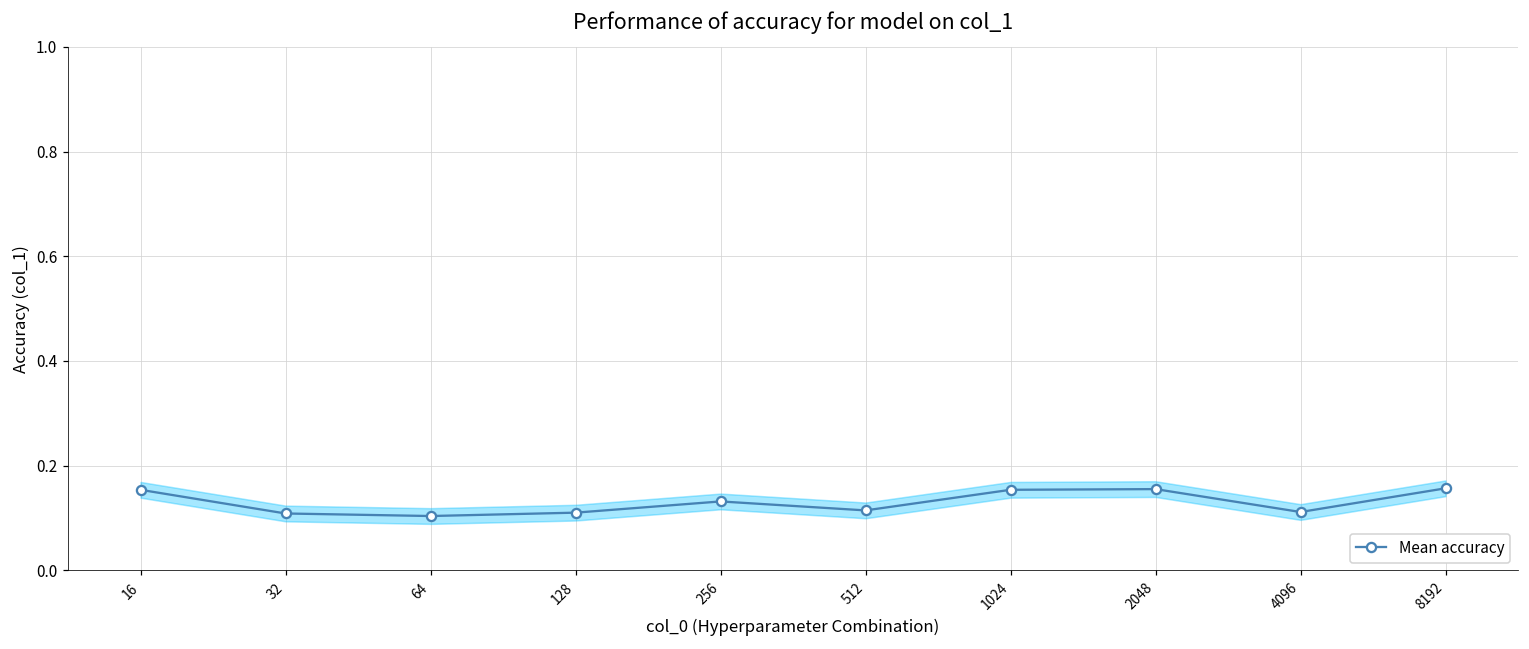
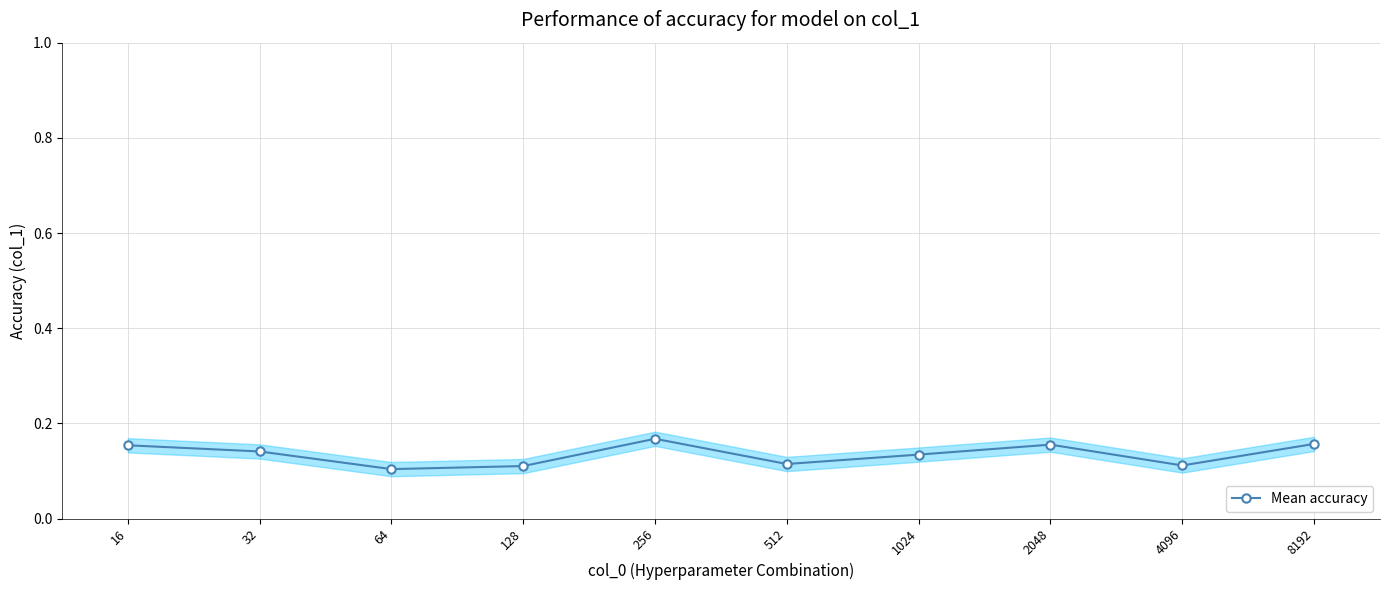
Mean accuracy, 32: 0.11 -> 0.14
Mean accuracy, 256: 0.13 -> 0.17
Mean accuracy, 1024: 0.15 -> 0.13
